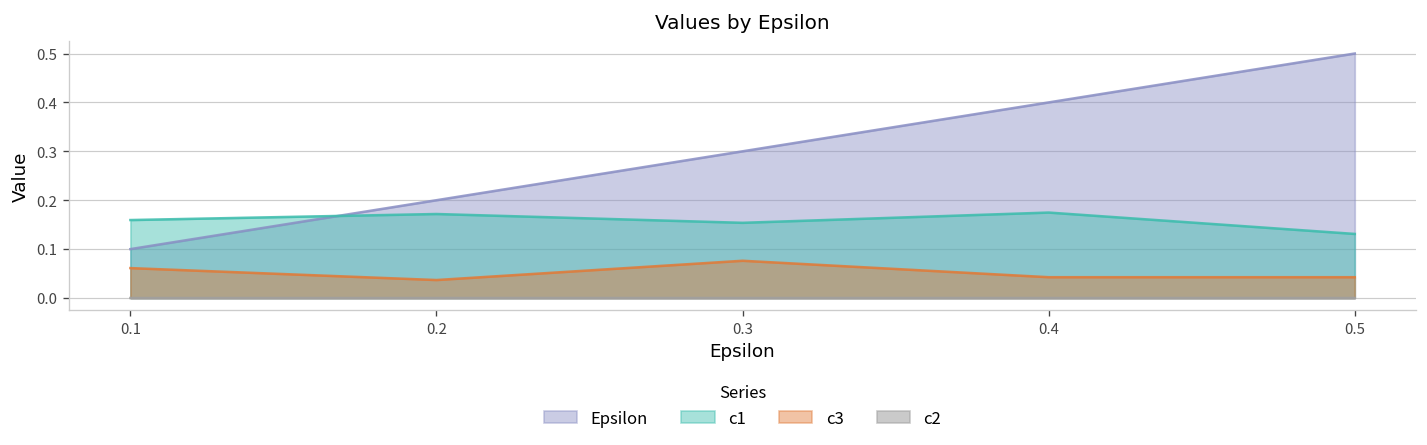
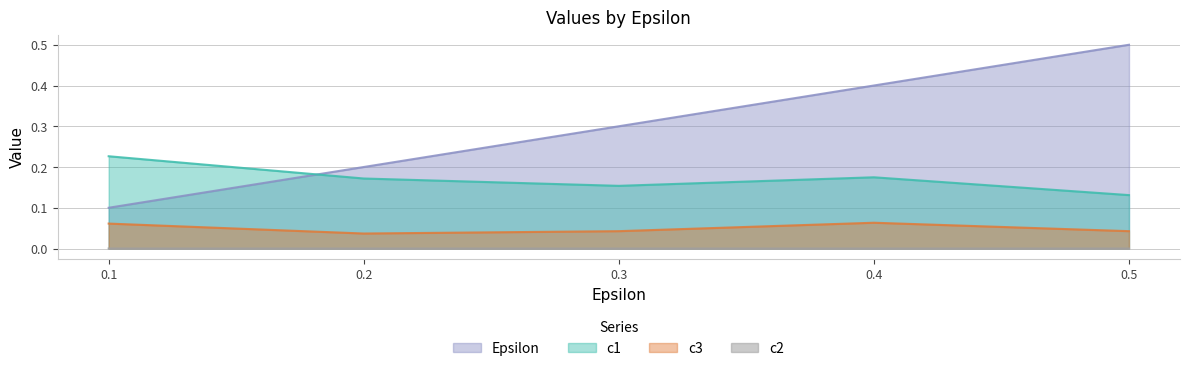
c1, 0.1: 0.16 -> 0.23
c3, 0.3: 0.08 -> 0.04
c3, 0.4: 0.04 -> 0.06
